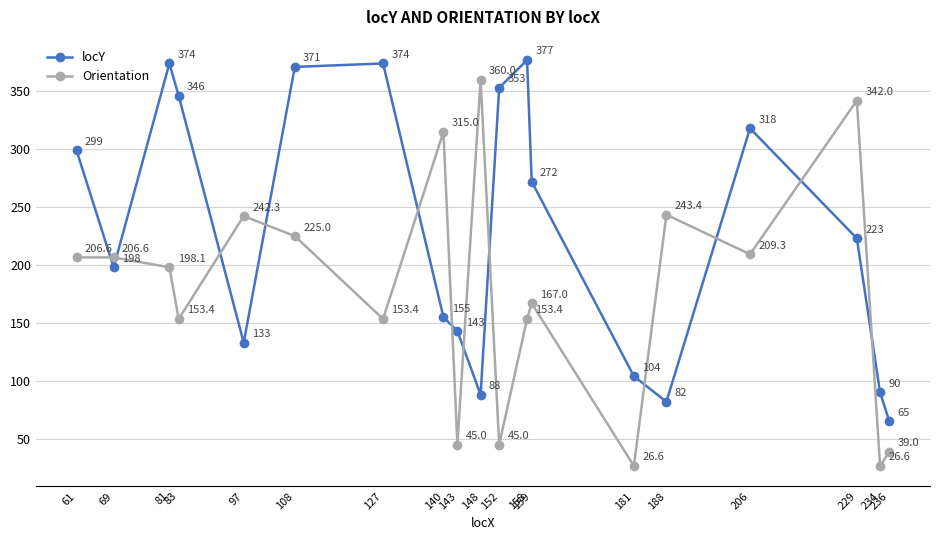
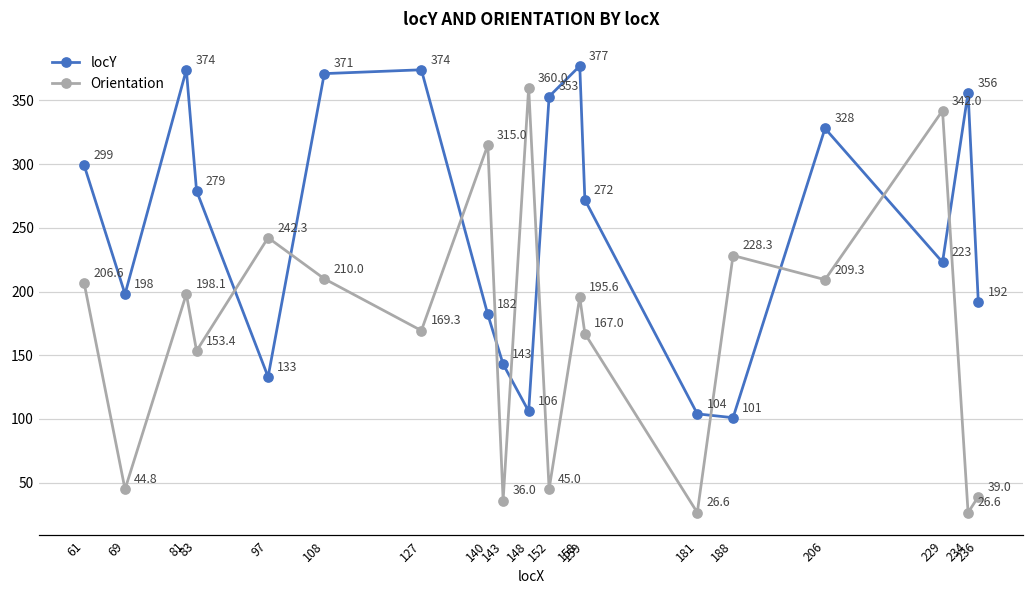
Orientation, 69: 206.6 -> 44.8
locY, 83: 346 -> 279
Orientation, 108: 225.0 -> 210.0
Orientation, 127: 153.4 -> 169.3
locY, 140: 155 -> 182
Orientation, 143: 45.0 -> 36.0
locY, 148: 88 -> 106
Orientation, 158: 153.4 -> 195.6
locY, 188: 82 -> 101
Orientation, 188: 243.4 -> 228.3
locY, 206: 318 -> 328
locY, 234: 90 -> 356
locY, 236: 65 -> 192
